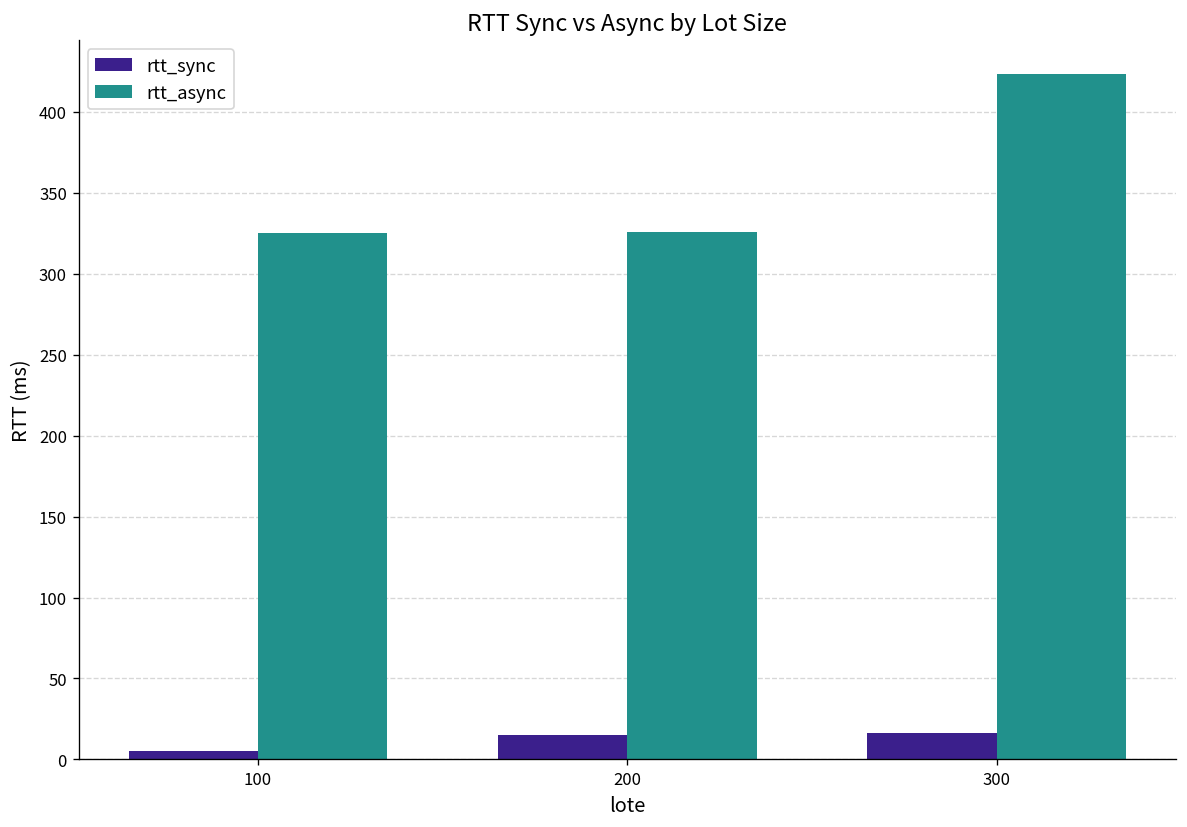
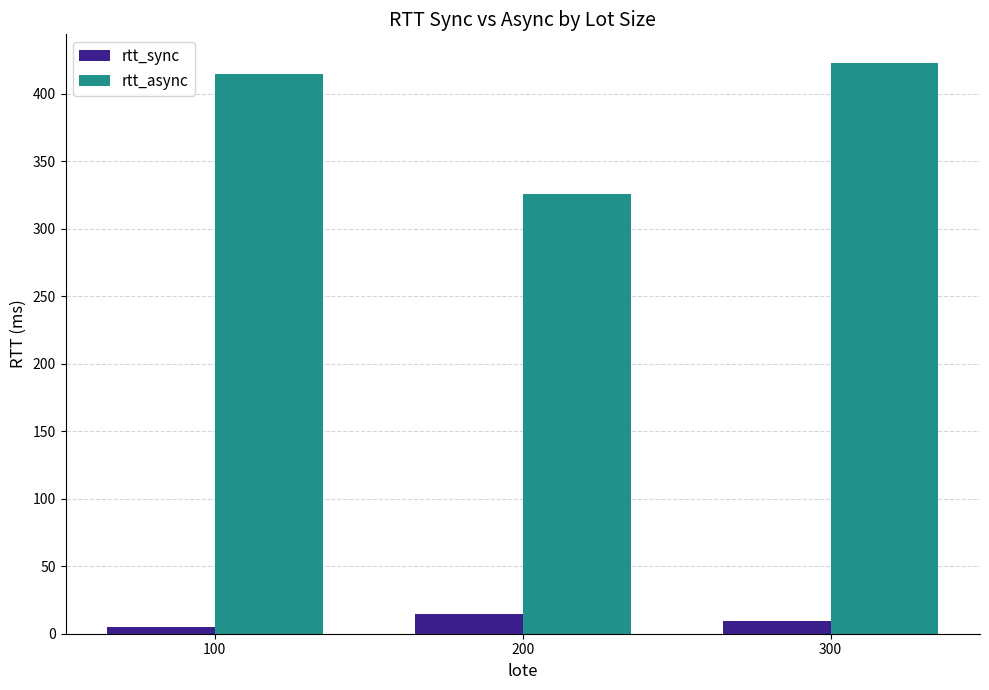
rtt_async, 100: 325 -> 414
rtt_sync, 300: 16 -> 10
